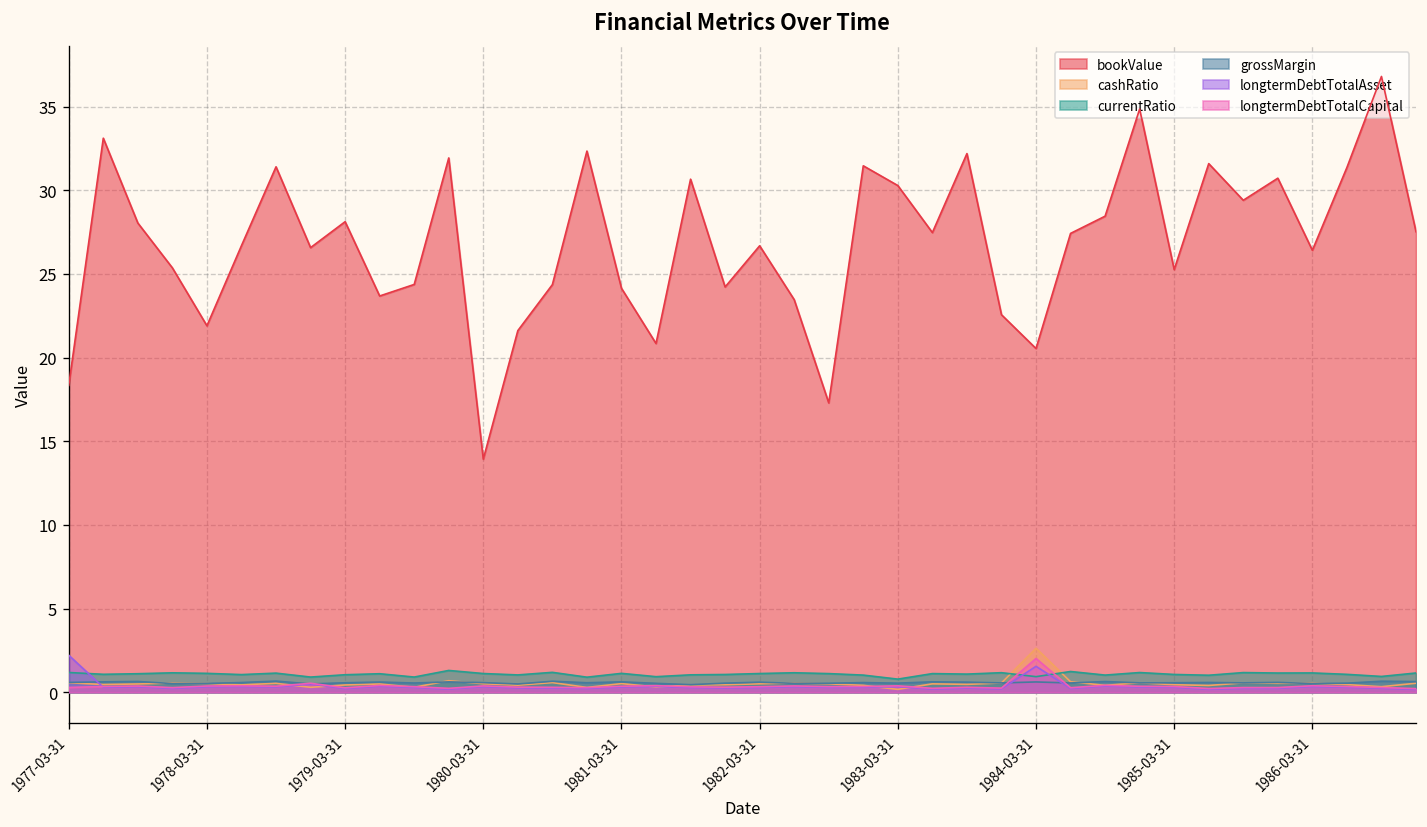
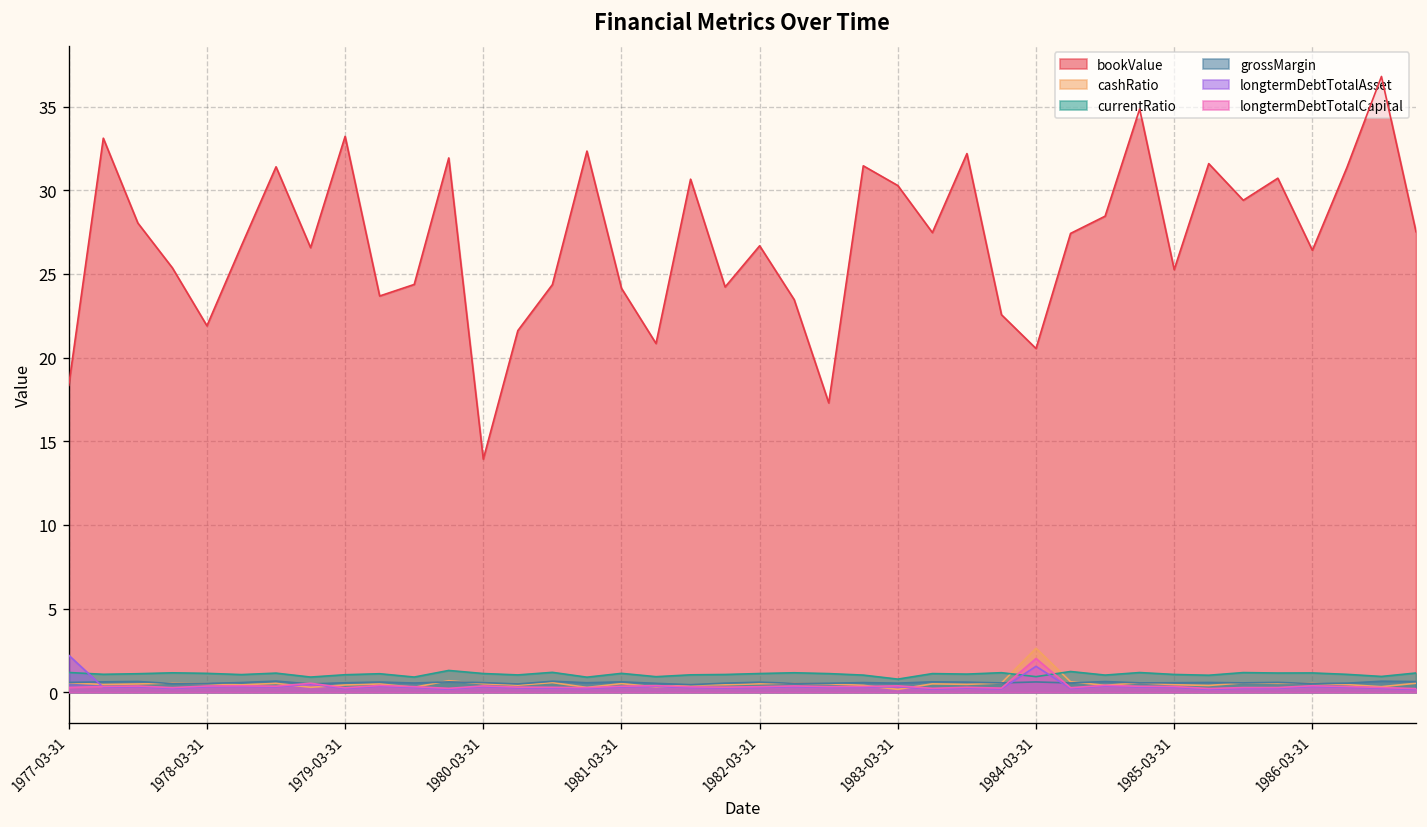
bookValue, 1979-03-31: 28.1 -> 33.2
